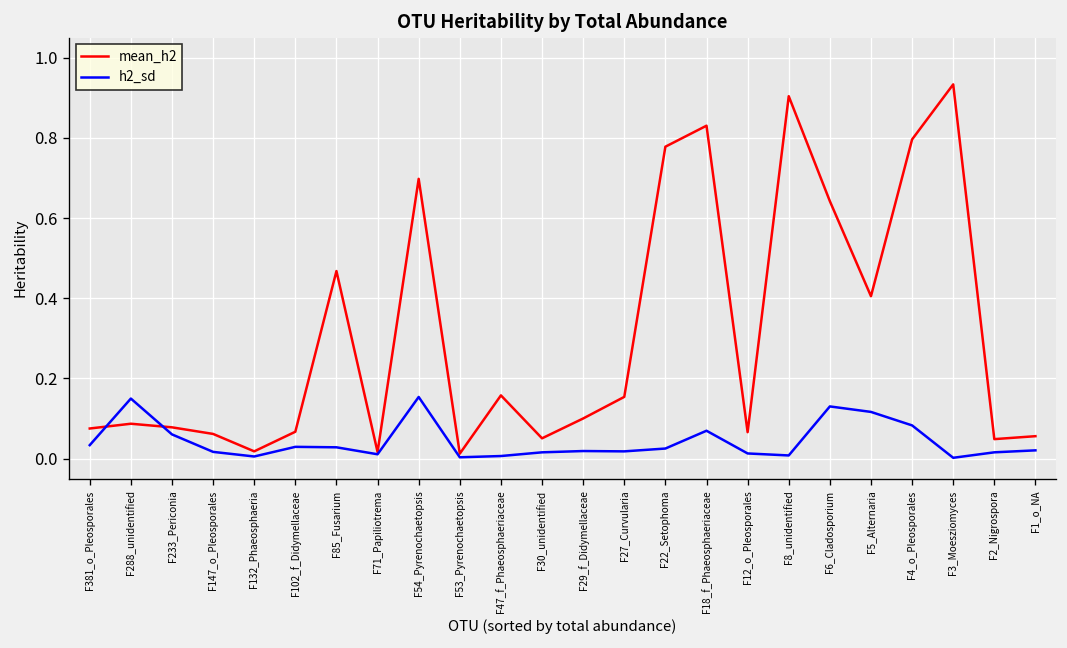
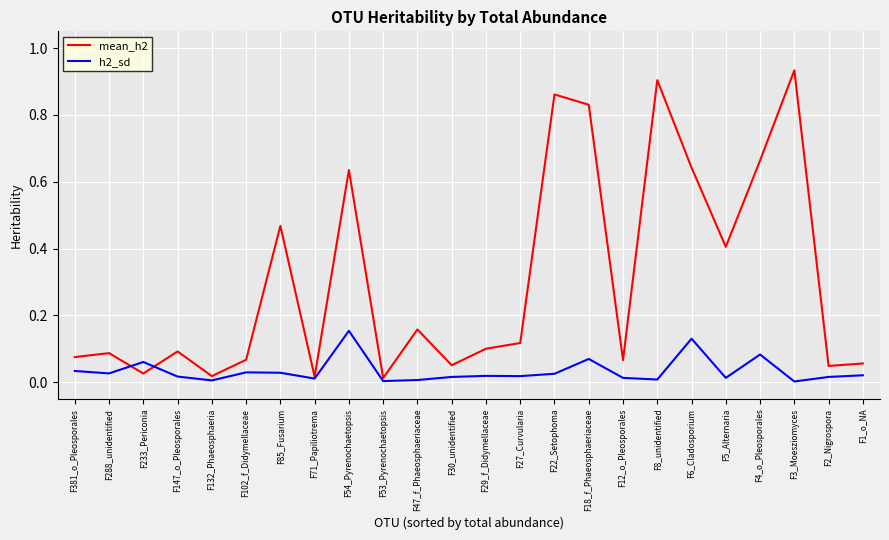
h2_sd, F288_unidentified: 0.15 -> 0.03
mean_h2, F233_Periconia: 0.08 -> 0.03
mean_h2, F147_o_Pleosporales: 0.06 -> 0.09
mean_h2, F54_Pyrenochaetopsis: 0.70 -> 0.63
mean_h2, F27_Curvularia: 0.15 -> 0.12
mean_h2, F22_Setophoma: 0.78 -> 0.86
h2_sd, F5_Alternaria: 0.12 -> 0.01
mean_h2, F4_o_Pleosporales: 0.80 -> 0.66
